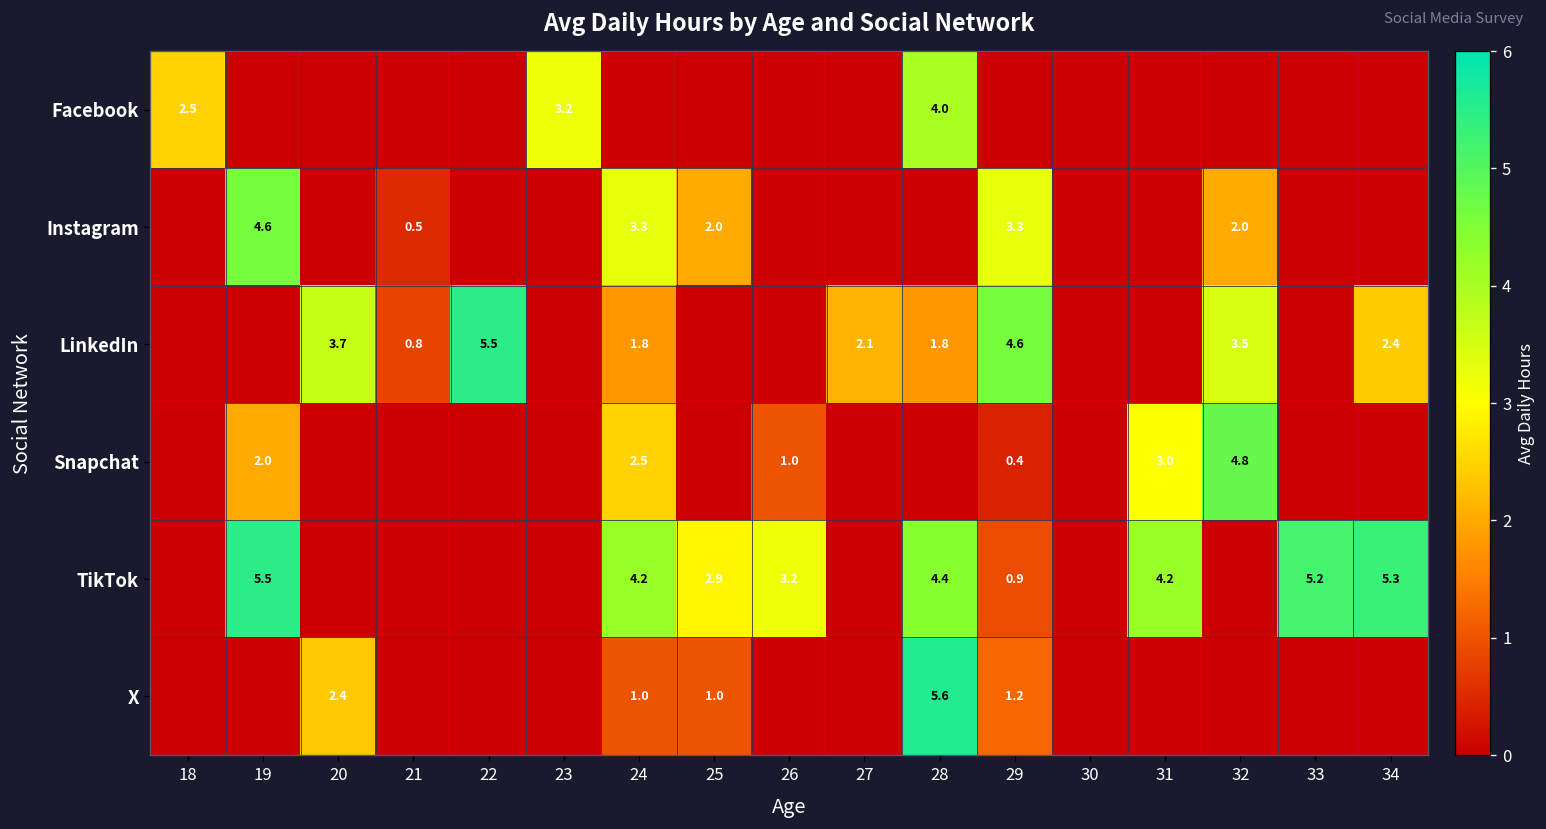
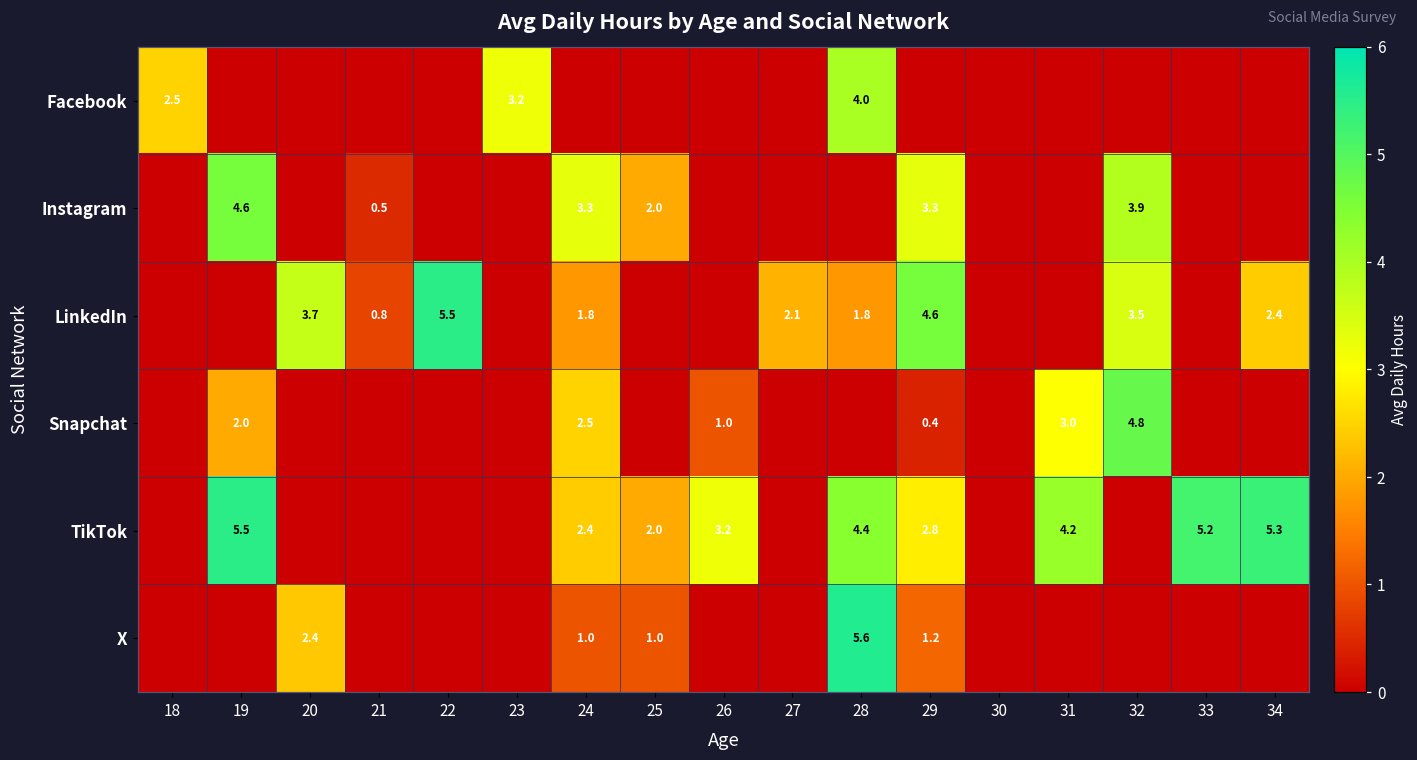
Instagram, 32: 2.0 -> 3.9
TikTok, 24: 4.2 -> 2.4
TikTok, 25: 2.9 -> 2.0
TikTok, 29: 0.9 -> 2.8
